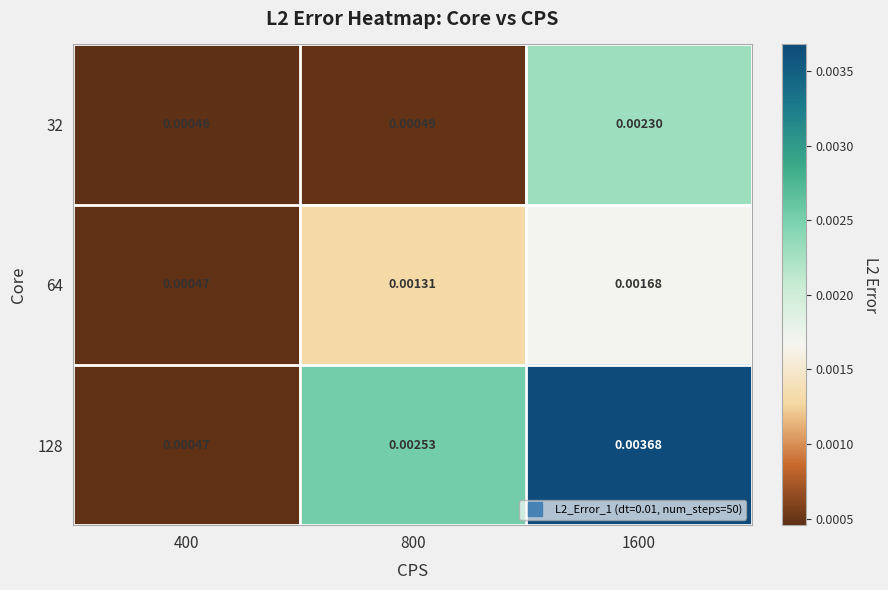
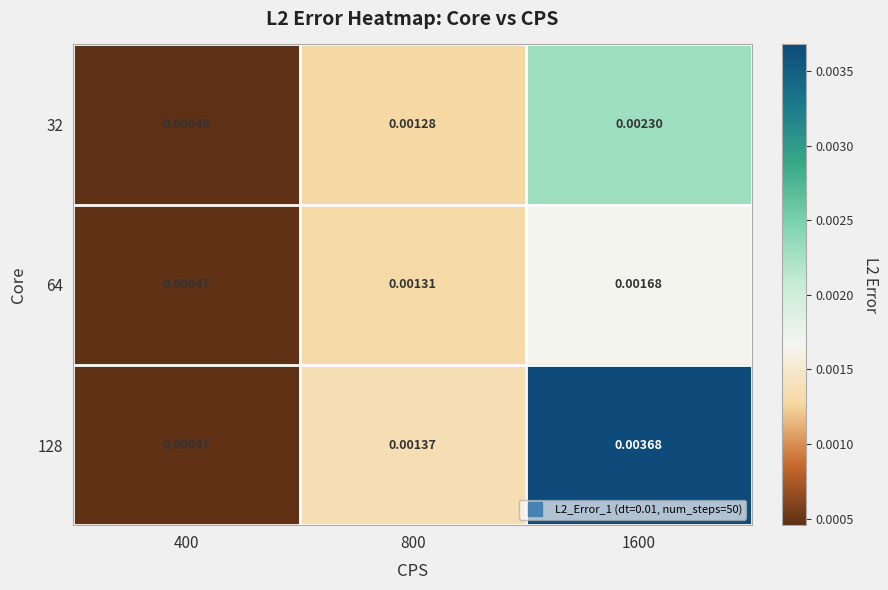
32, 800: 0.00049 -> 0.00128
128, 800: 0.00253 -> 0.00137
